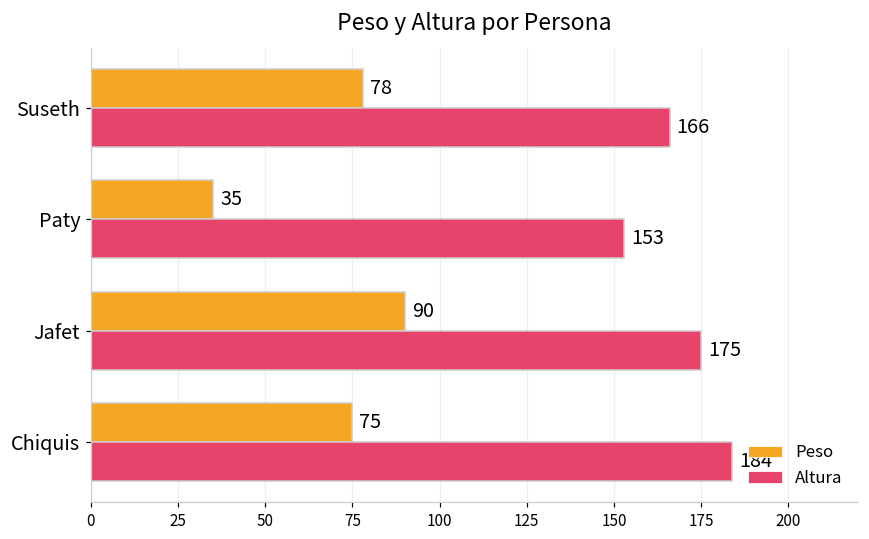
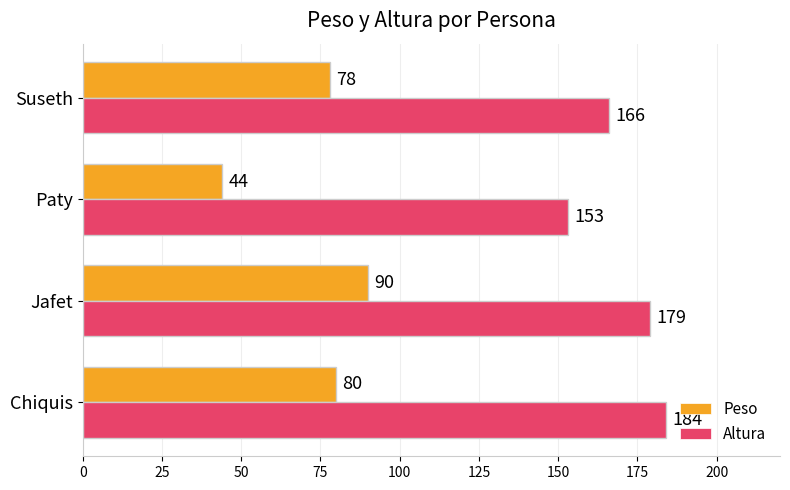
Peso, Paty: 35 -> 44
Altura, Jafet: 175 -> 179
Peso, Chiquis: 75 -> 80
